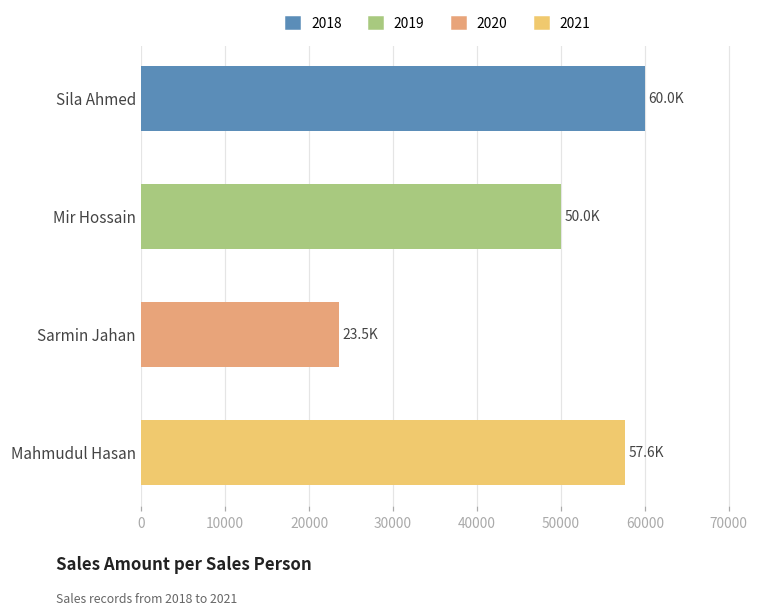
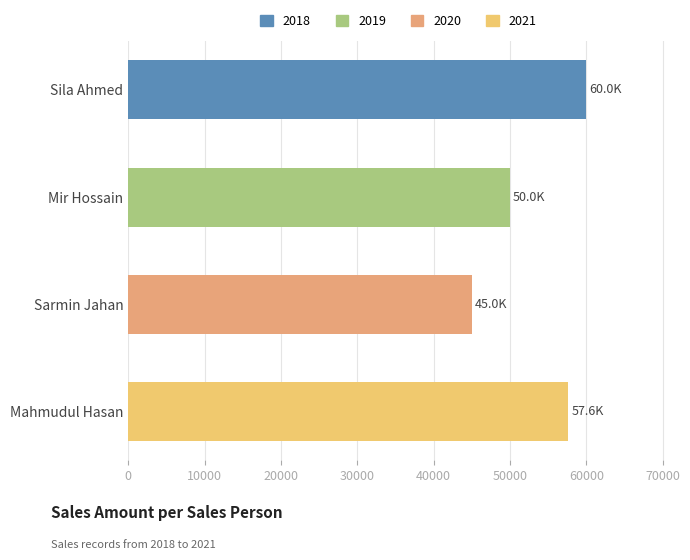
Sarmin Jahan: 23.5K -> 45.0K
